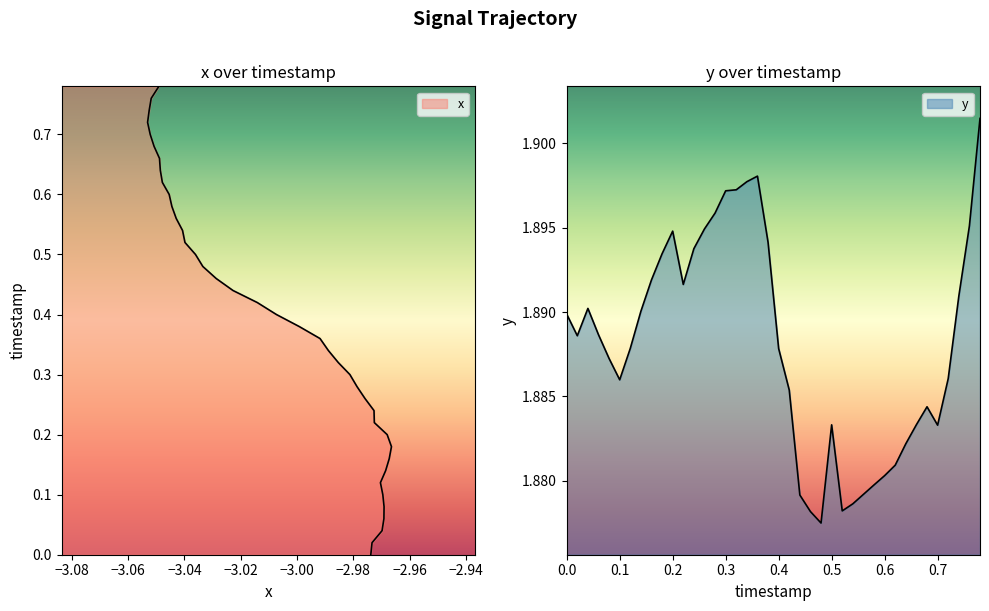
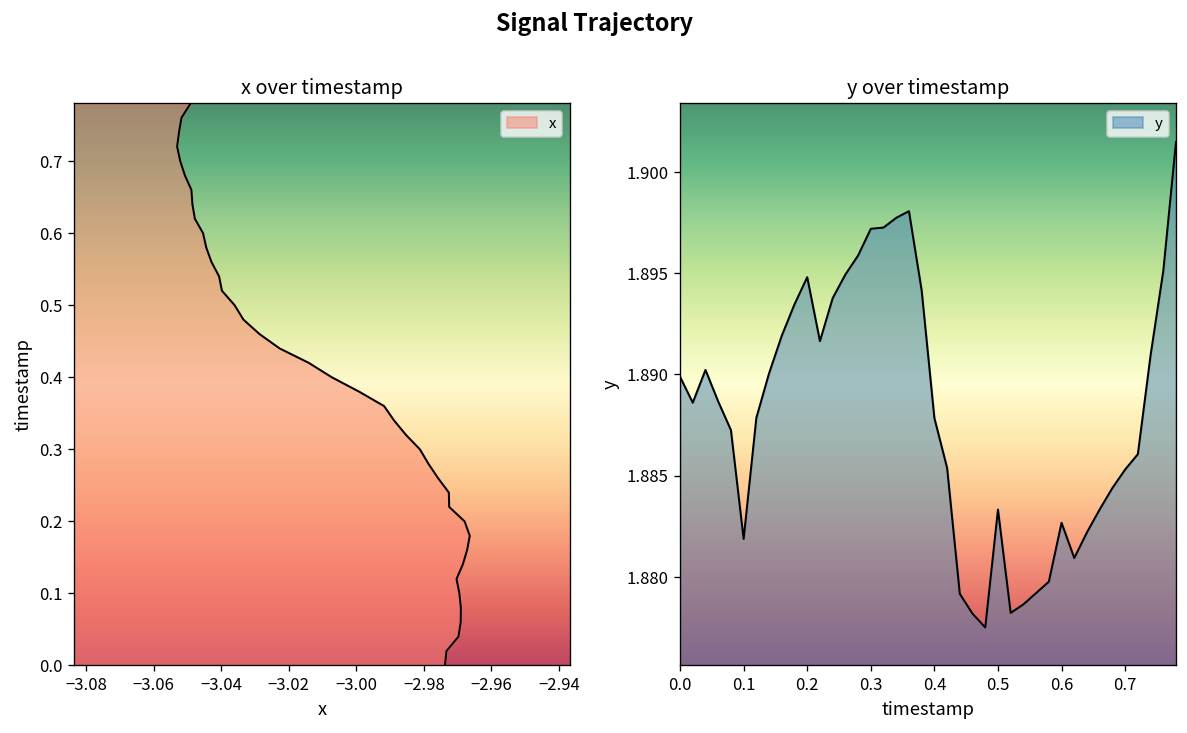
y over timestamp, 0.1: 1.8860 -> 1.8819
y over timestamp, 0.6: 1.8803 -> 1.8827
y over timestamp, 0.7: 1.8833 -> 1.8853
